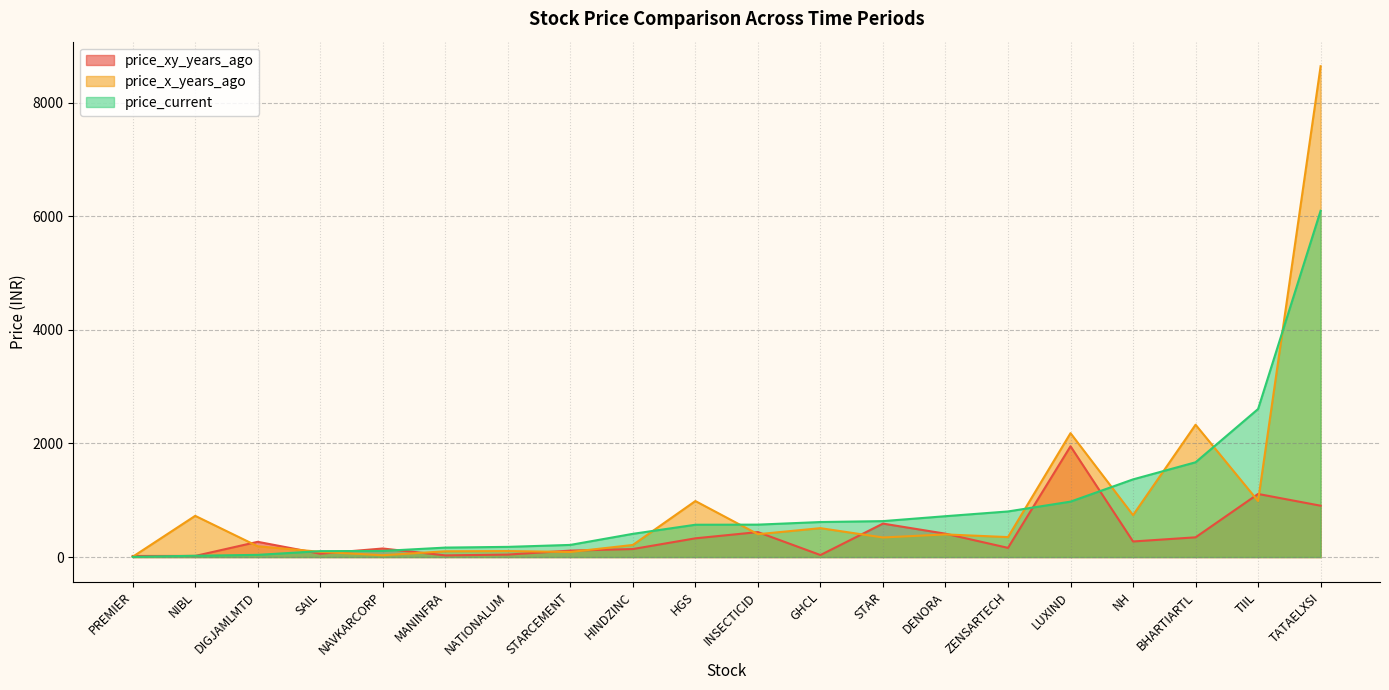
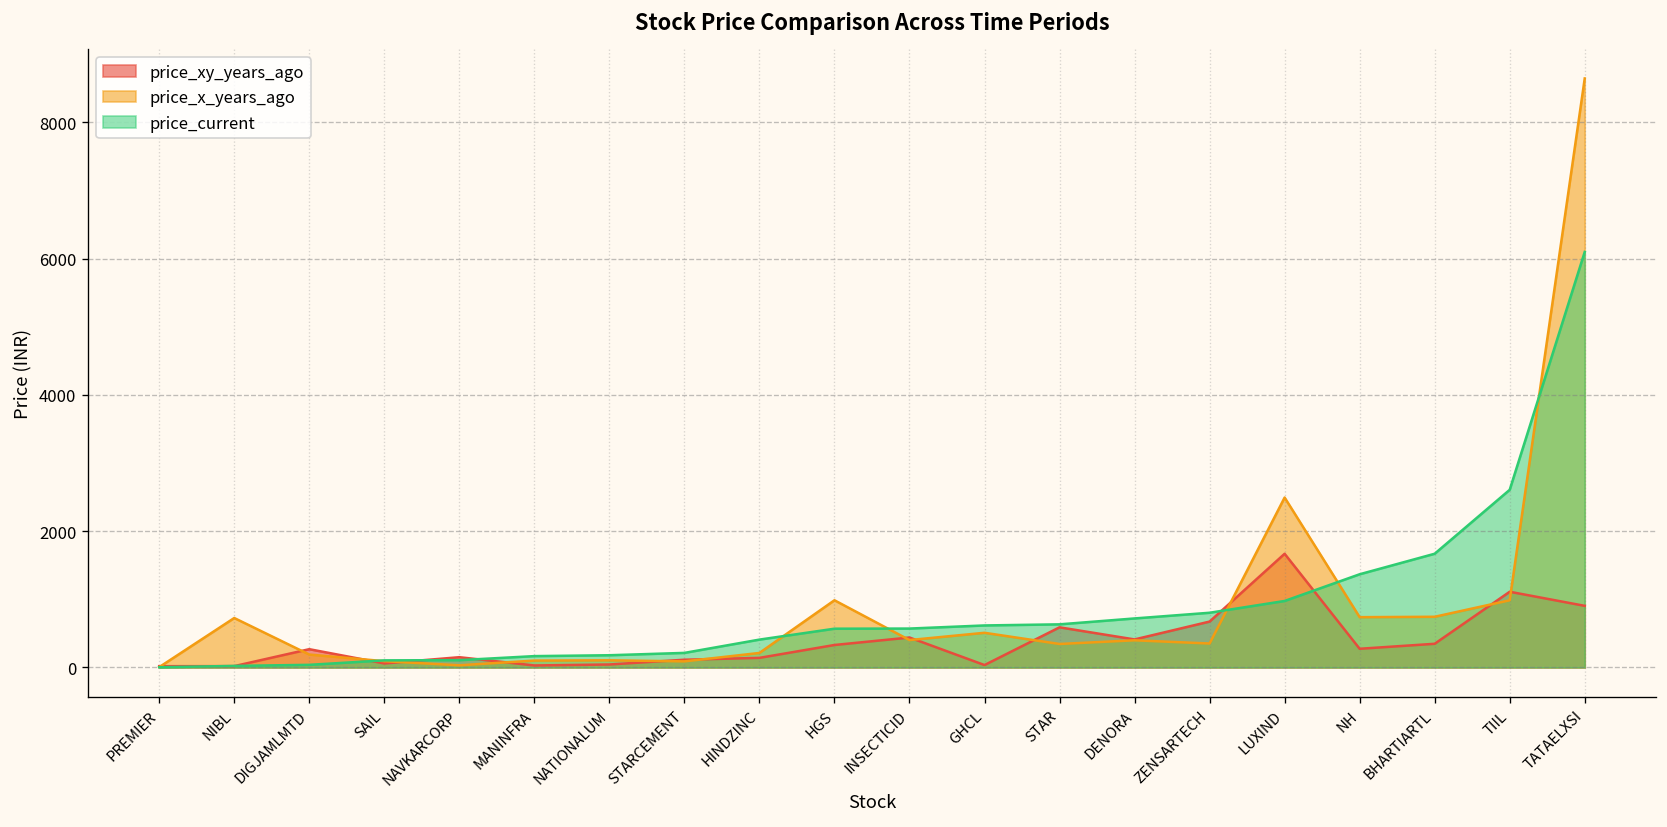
price_xy_years_ago, ZENSARTECH: 200 -> 700
price_xy_years_ago, LUXIND: 2000 -> 1700
price_x_years_ago, LUXIND: 2200 -> 2500
price_x_years_ago, BHARTIARTL: 2300 -> 700
